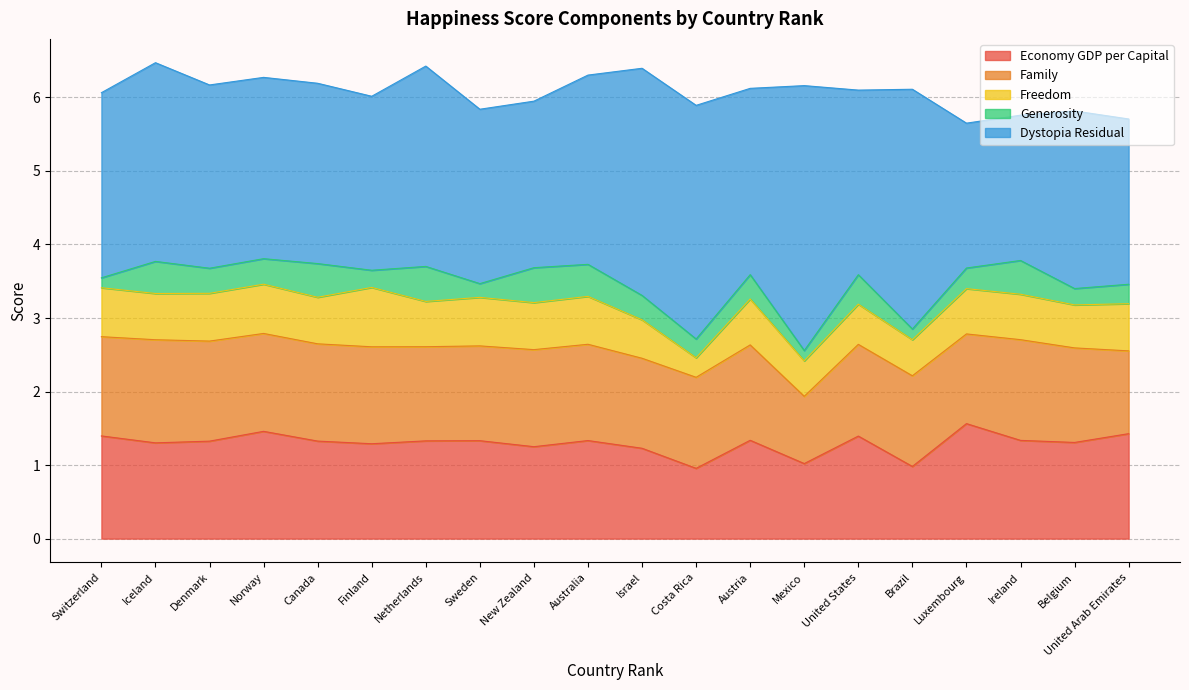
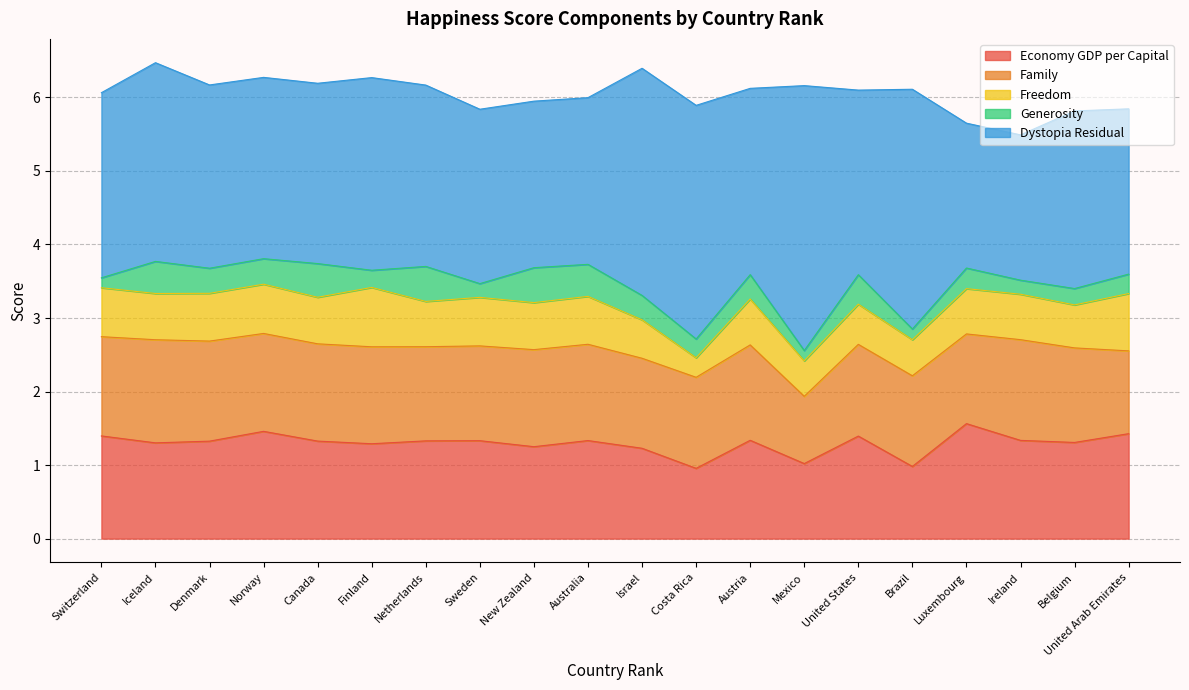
Dystopia Residual, Finland: 2.4 -> 2.6
Dystopia Residual, Netherlands: 2.7 -> 2.5
Dystopia Residual, Australia: 2.6 -> 2.3
Generosity, Ireland: 0.5 -> 0.2
Freedom, United Arab Emirates: 0.6 -> 0.8
